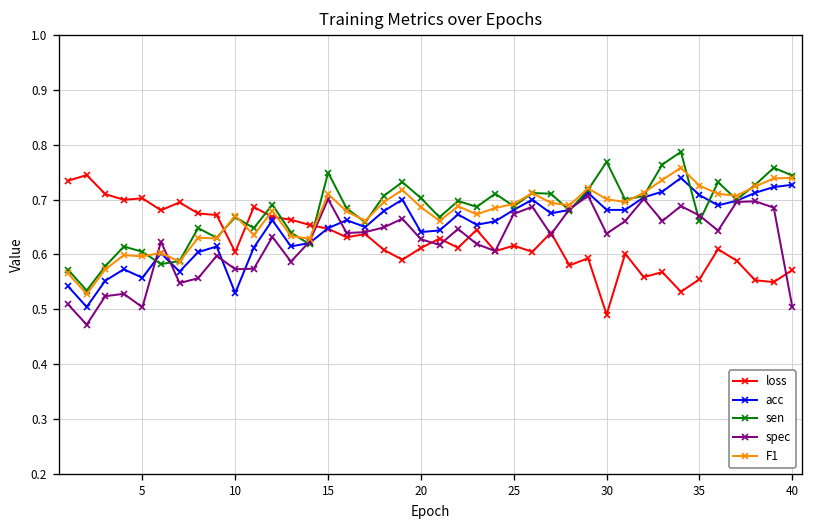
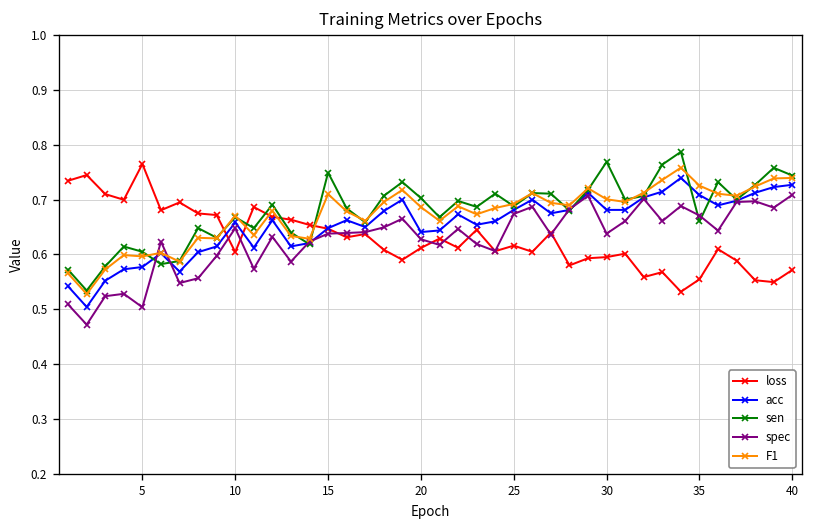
loss, 5: 0.70 -> 0.77
acc, 5: 0.56 -> 0.58
acc, 10: 0.53 -> 0.66
spec, 10: 0.57 -> 0.65
spec, 15: 0.70 -> 0.64
loss, 30: 0.49 -> 0.60
spec, 40: 0.50 -> 0.71
